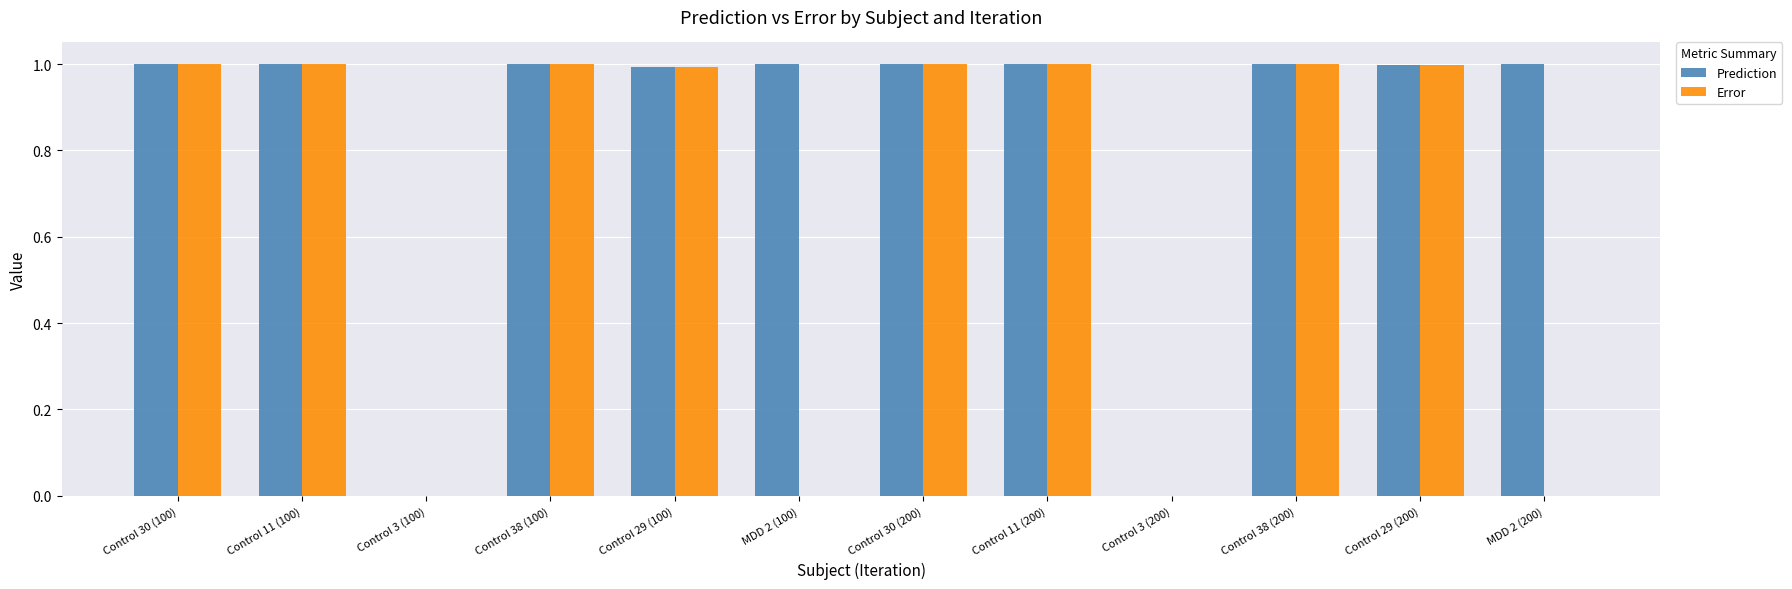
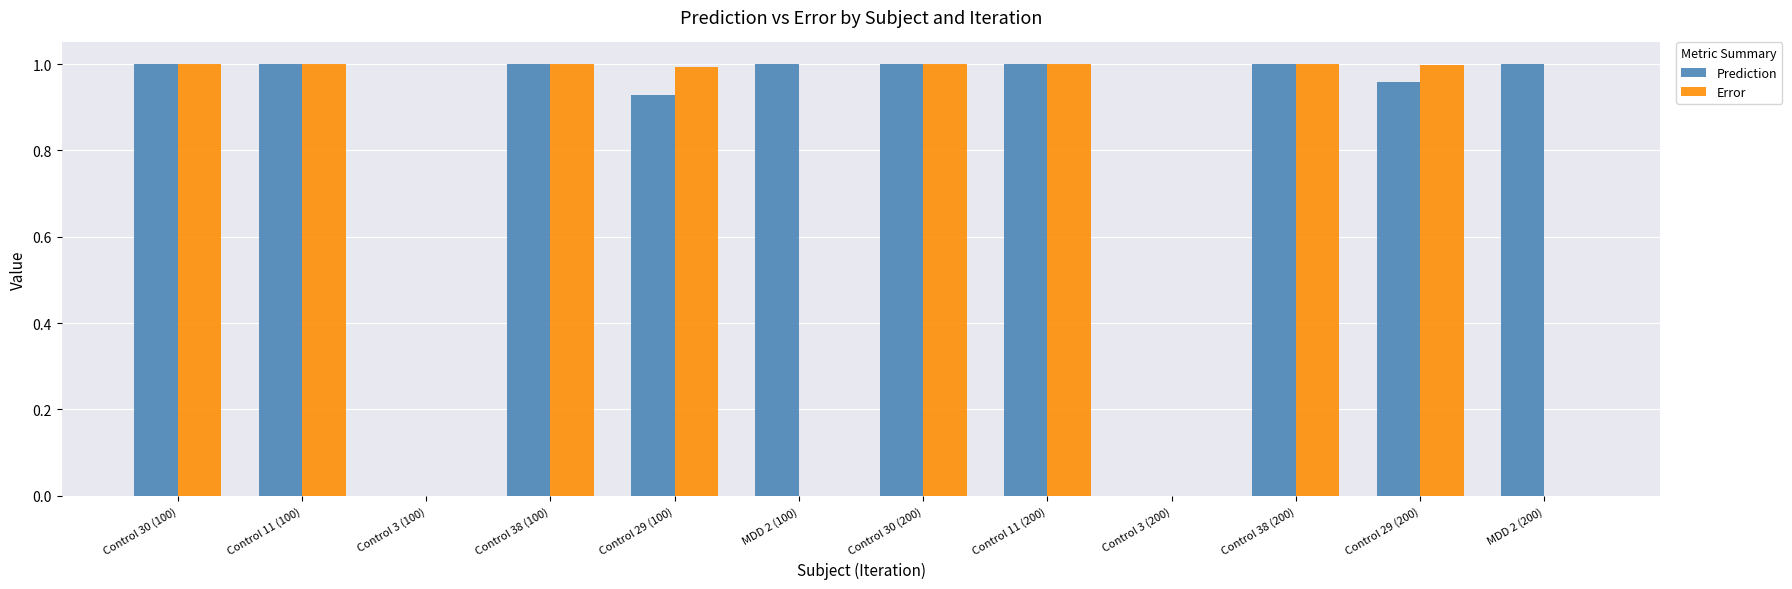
Prediction, Control 29 (100): 0.99 -> 0.93
Prediction, Control 29 (200): 1.00 -> 0.96
